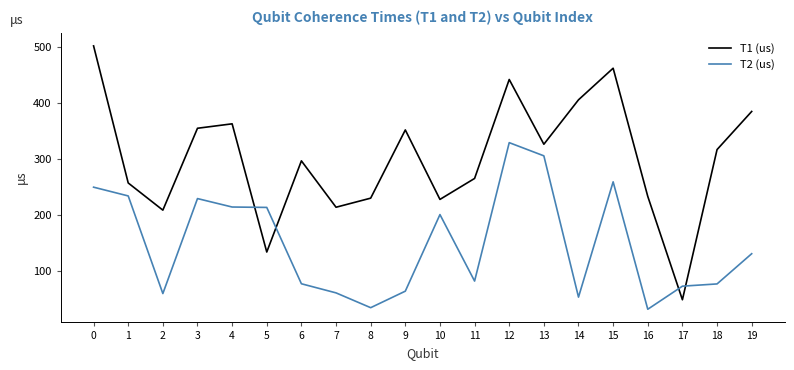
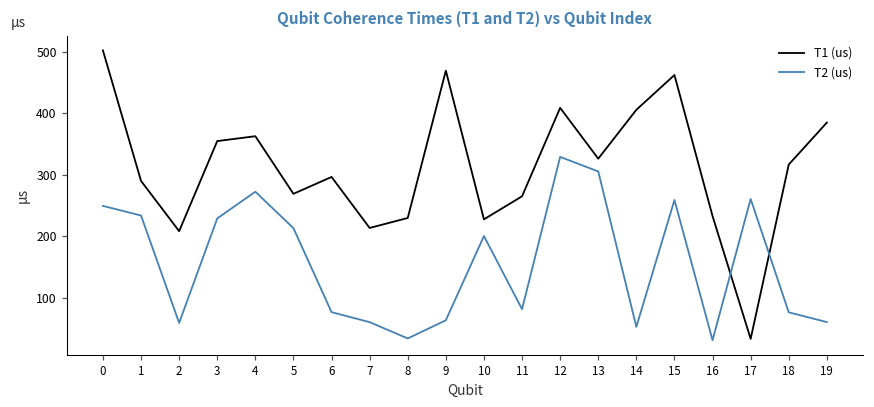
T1 (us), 1: 260 -> 290
T2 (us), 4: 210 -> 270
T1 (us), 5: 130 -> 270
T1 (us), 9: 350 -> 470
T1 (us), 12: 440 -> 410
T1 (us), 17: 50 -> 30
T2 (us), 17: 70 -> 260
T2 (us), 19: 130 -> 60
